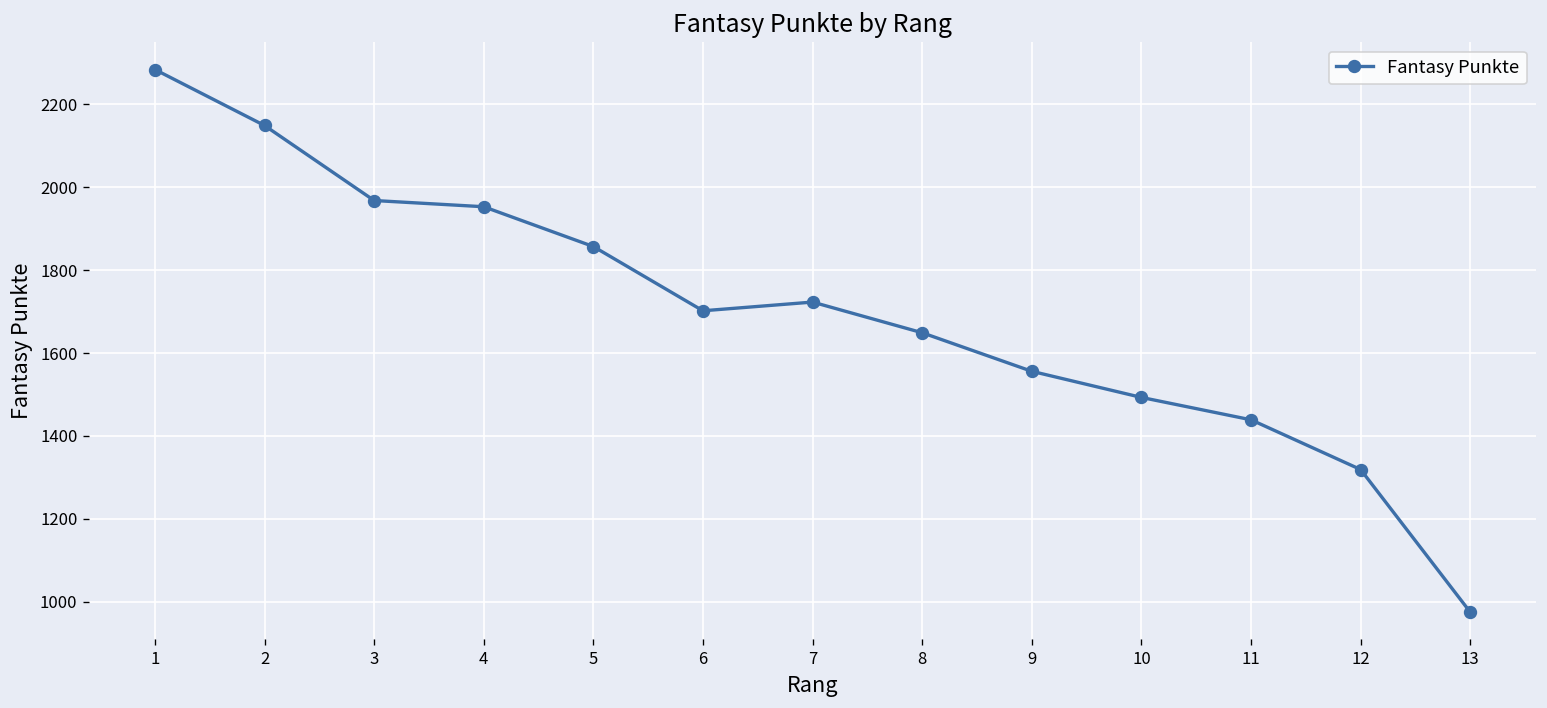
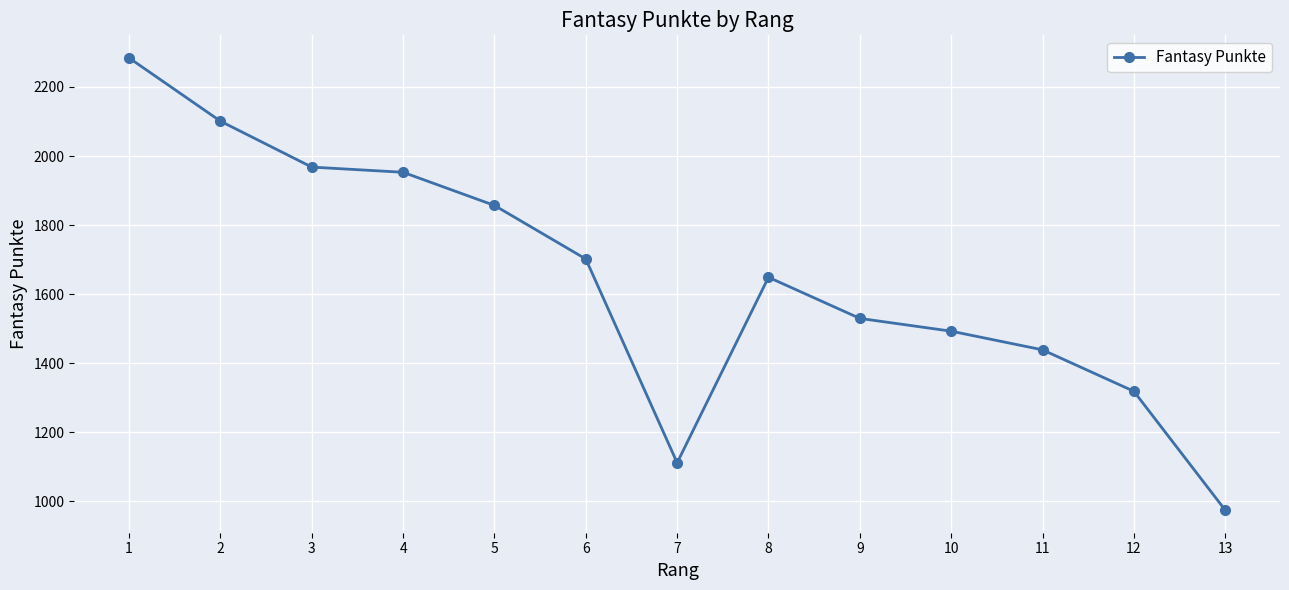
2: 2150 -> 2100
7: 1720 -> 1110
9: 1560 -> 1530
